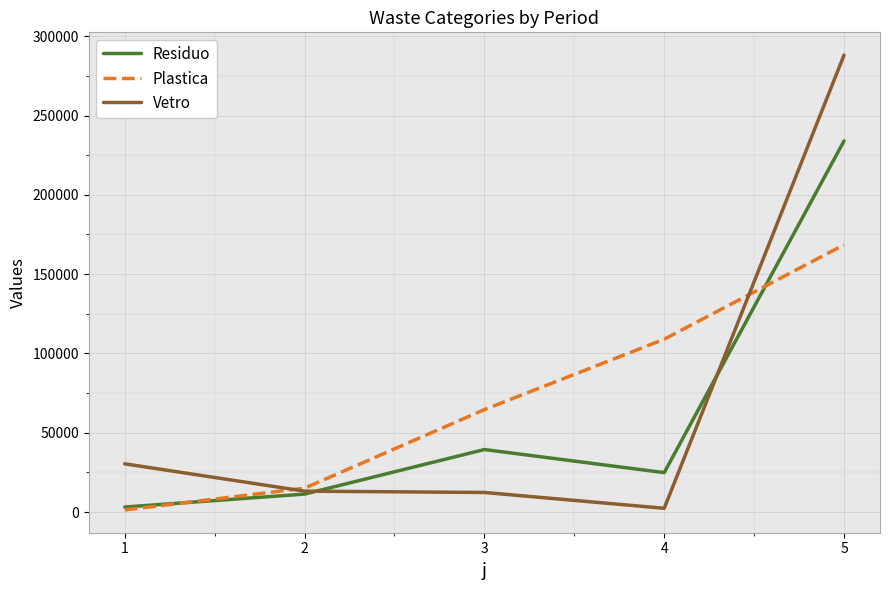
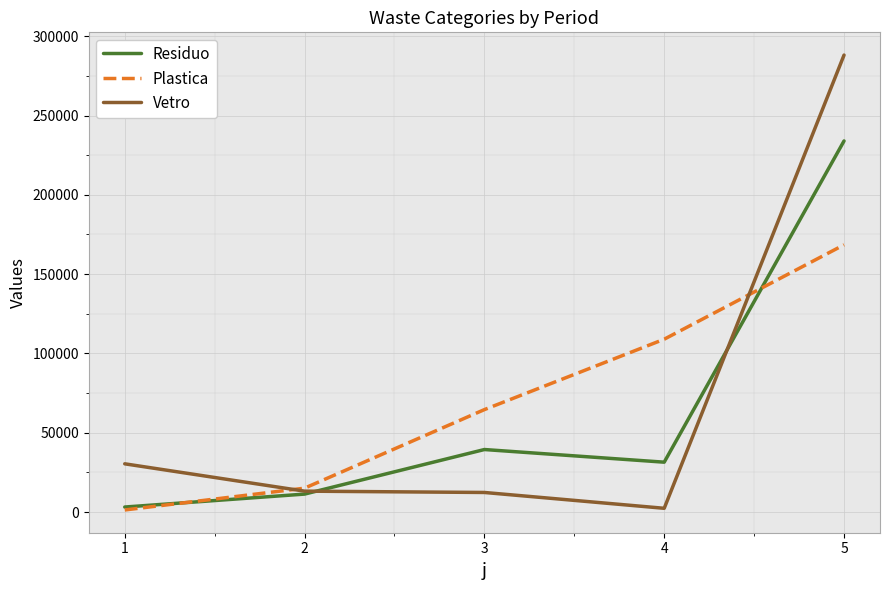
Residuo, 4: 25000 -> 31000
